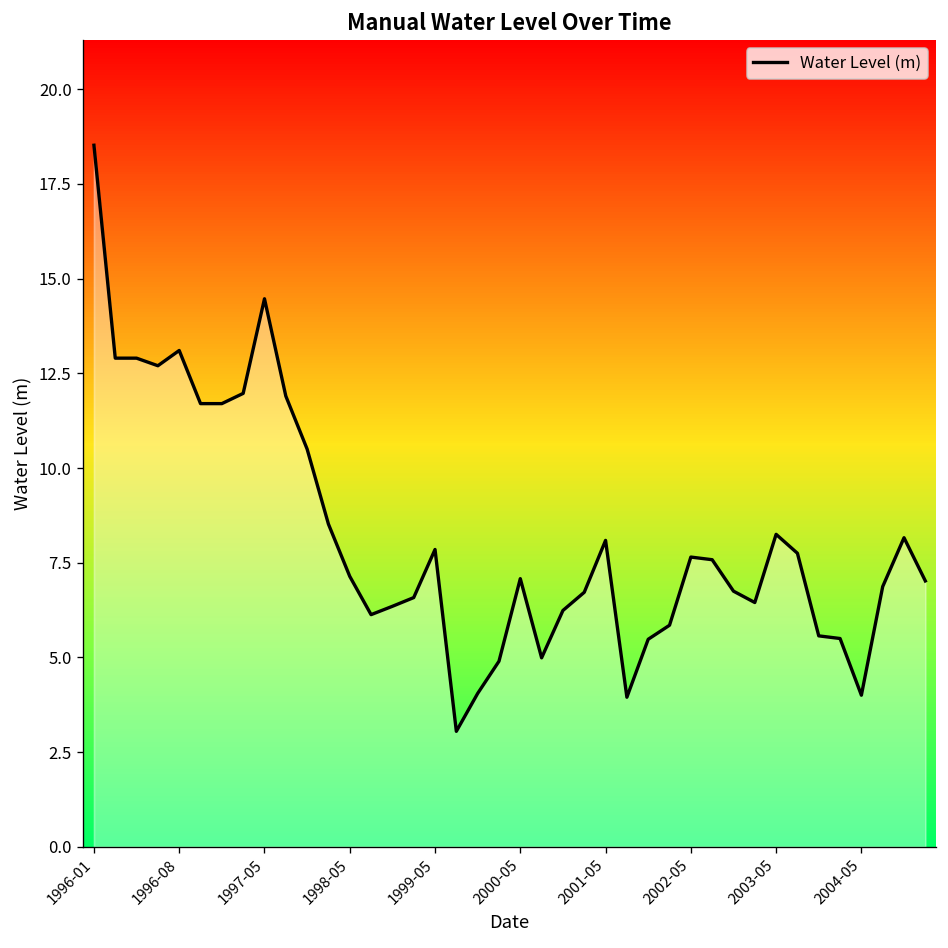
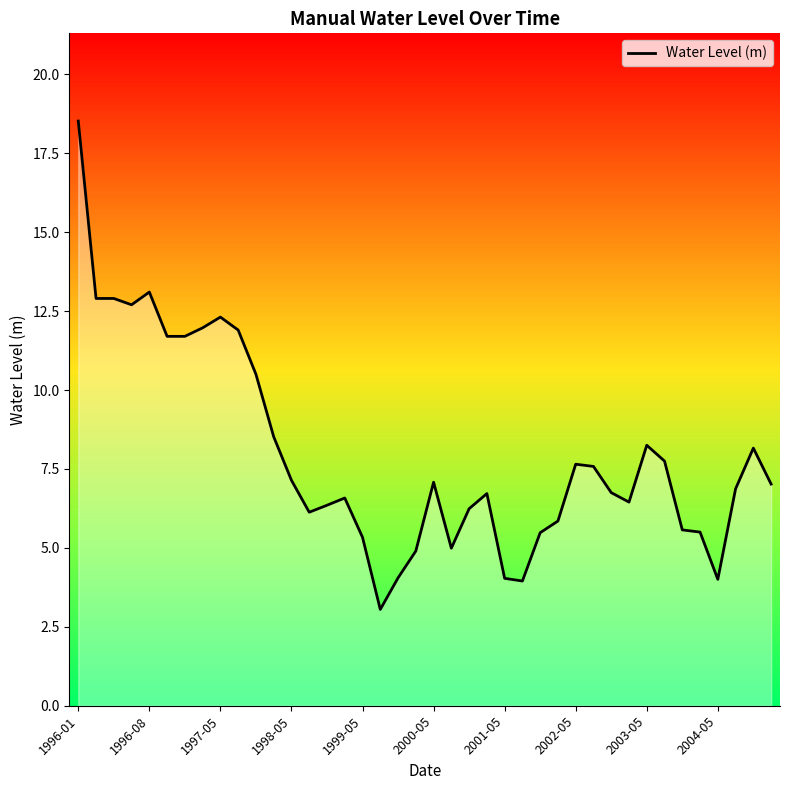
Water Level (m), 1997-05: 14.5 -> 12.3
Water Level (m), 1999-05: 7.8 -> 5.3
Water Level (m), 2001-05: 8.1 -> 4.0
